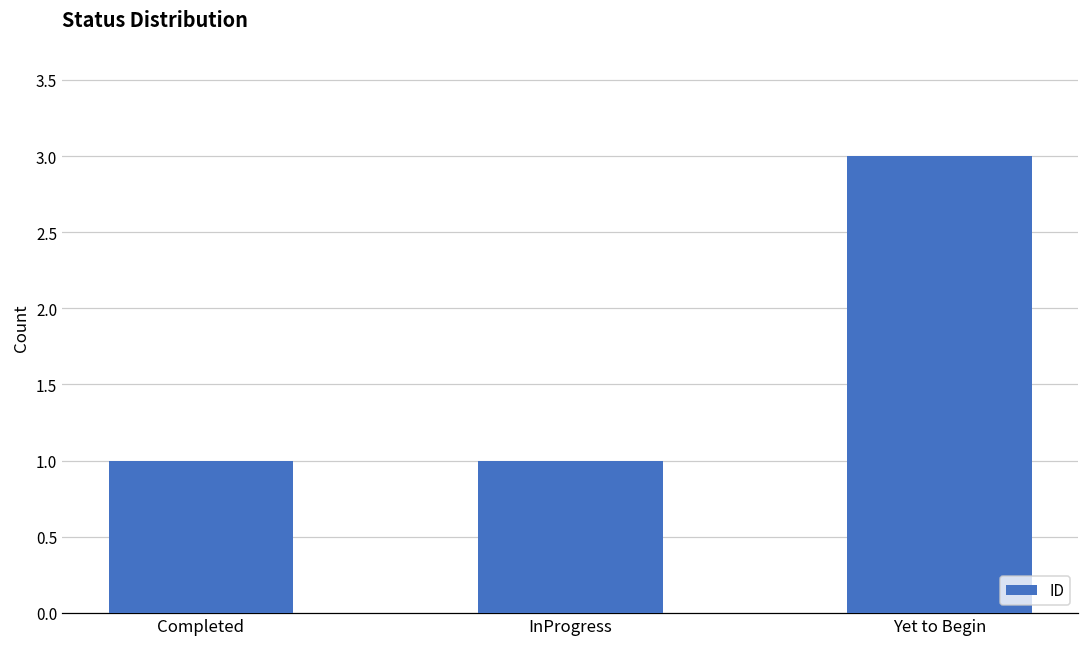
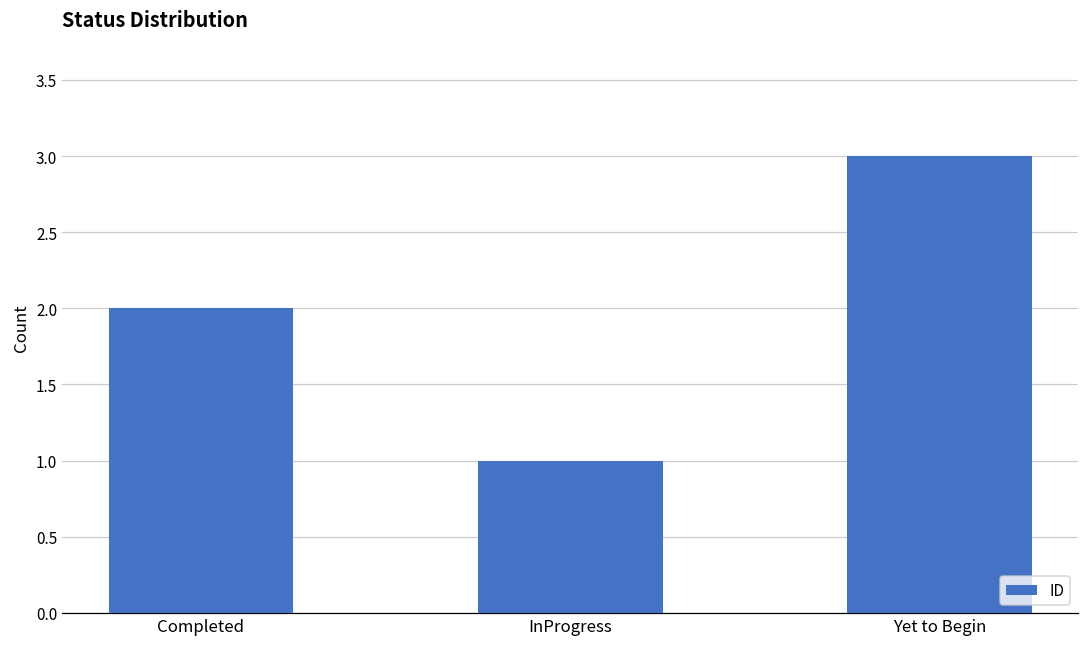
Completed: 1 -> 2
